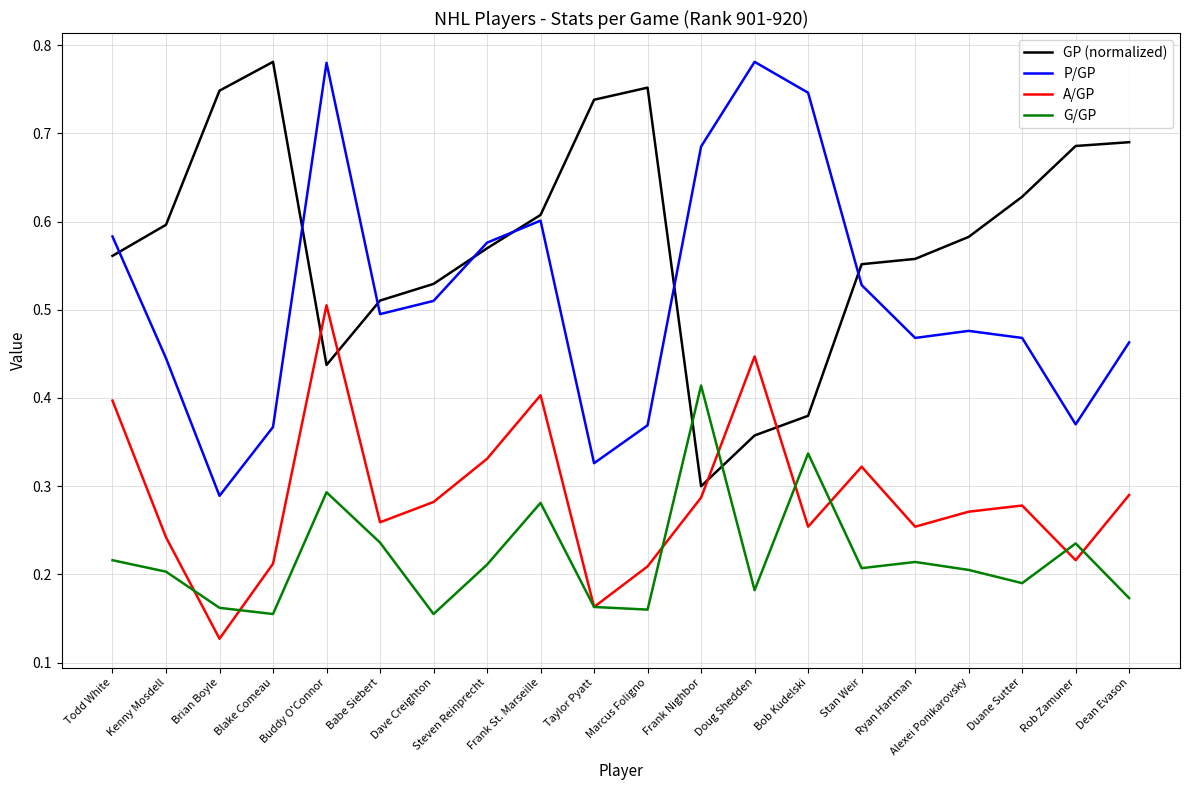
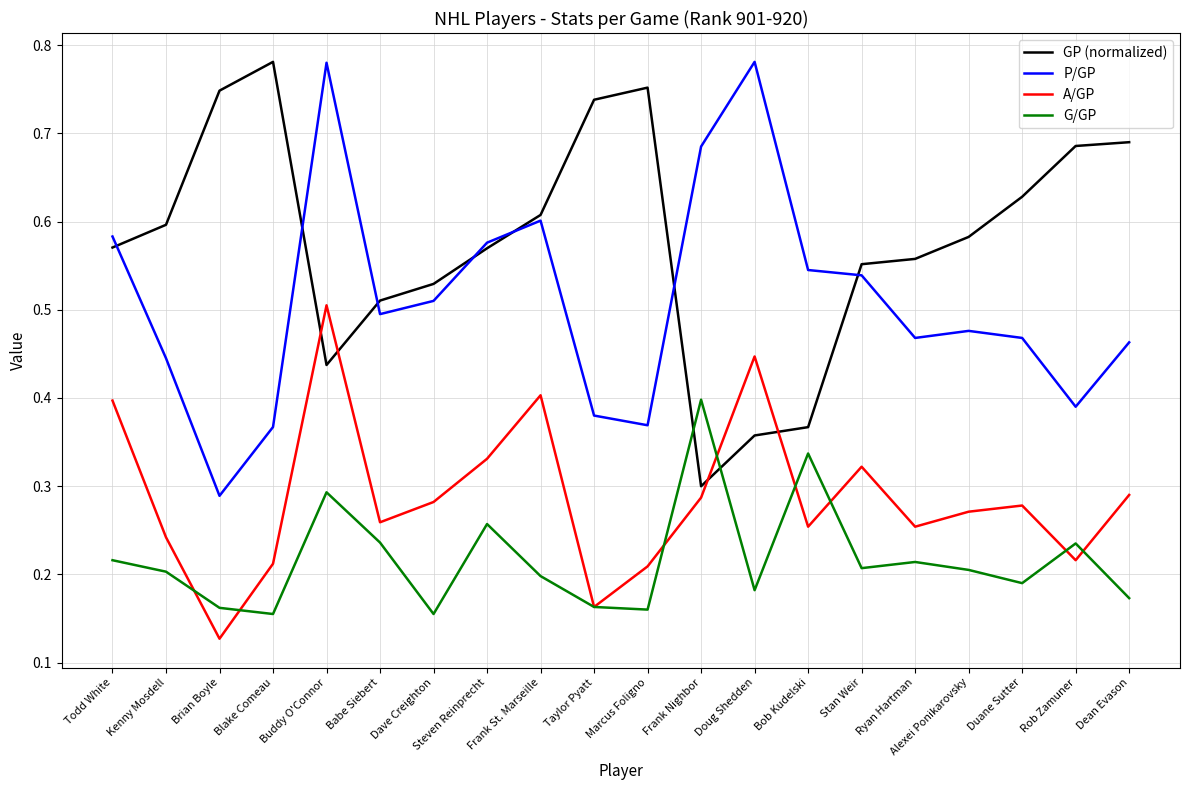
GP (normalized), Todd White: 0.56 -> 0.57
G/GP, Steven Reinprecht: 0.21 -> 0.26
G/GP, Frank St. Marseille: 0.28 -> 0.20
P/GP, Taylor Pyatt: 0.33 -> 0.38
G/GP, Frank Nighbor: 0.41 -> 0.40
GP (normalized), Bob Kudelski: 0.38 -> 0.37
P/GP, Bob Kudelski: 0.75 -> 0.55
P/GP, Stan Weir: 0.53 -> 0.54
P/GP, Rob Zamuner: 0.37 -> 0.39
